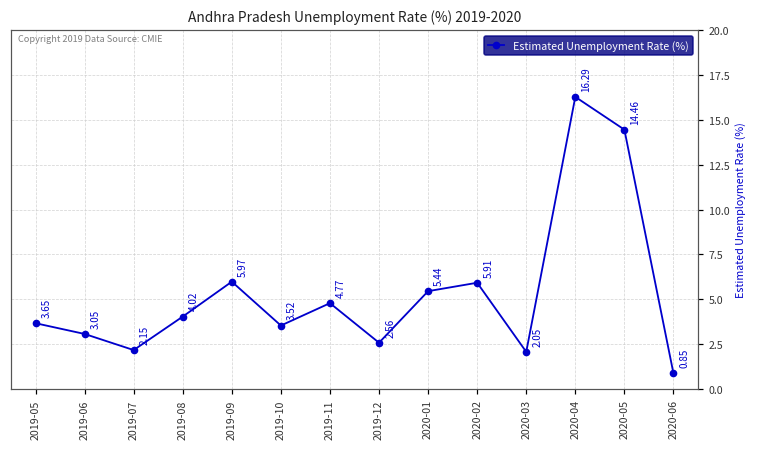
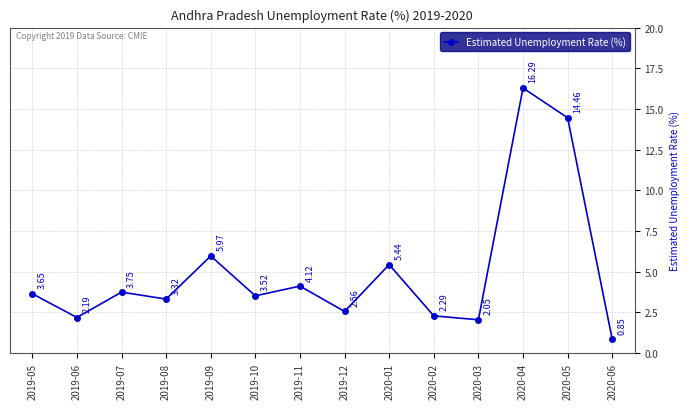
2019-06: 3.05 -> 2.19
2019-07: 2.15 -> 3.75
2019-08: 4.02 -> 3.32
2019-11: 4.77 -> 4.12
2020-02: 5.91 -> 2.29
